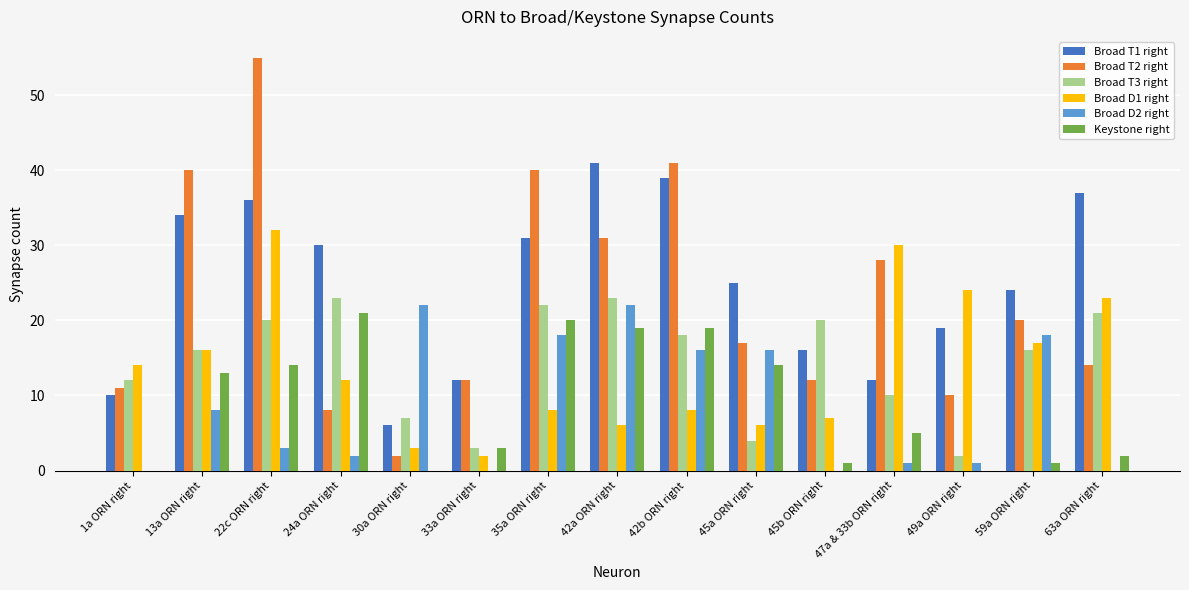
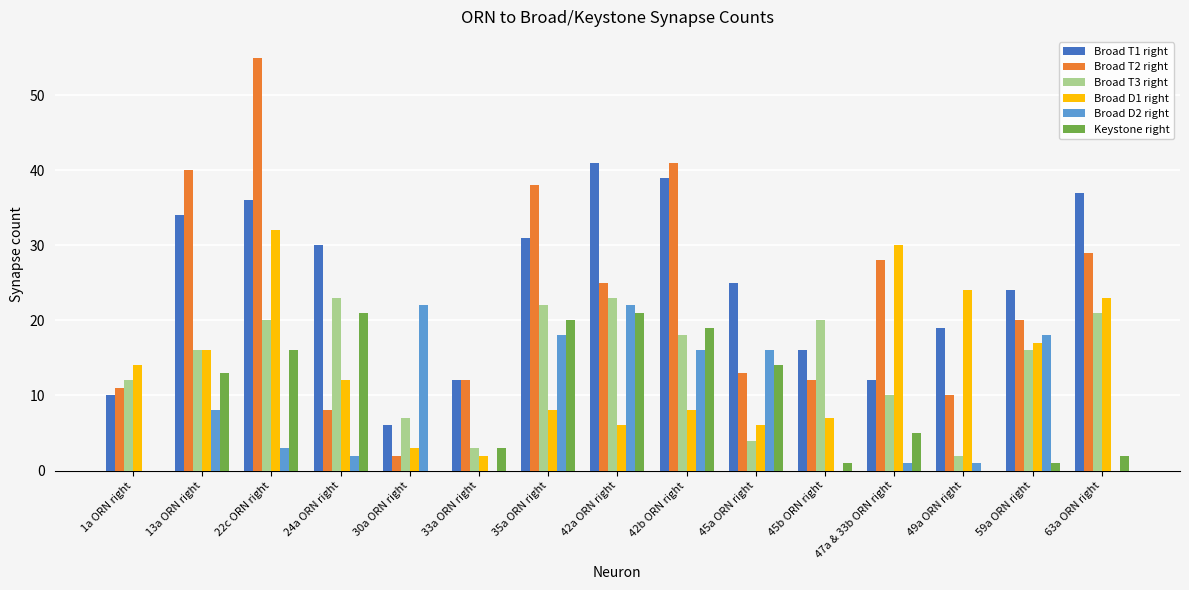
Keystone right, 22c ORN right: 14 -> 16
Broad T2 right, 35a ORN right: 40 -> 38
Broad T2 right, 42a ORN right: 31 -> 25
Keystone right, 42a ORN right: 19 -> 21
Broad T2 right, 45a ORN right: 17 -> 13
Broad T2 right, 63a ORN right: 14 -> 29
